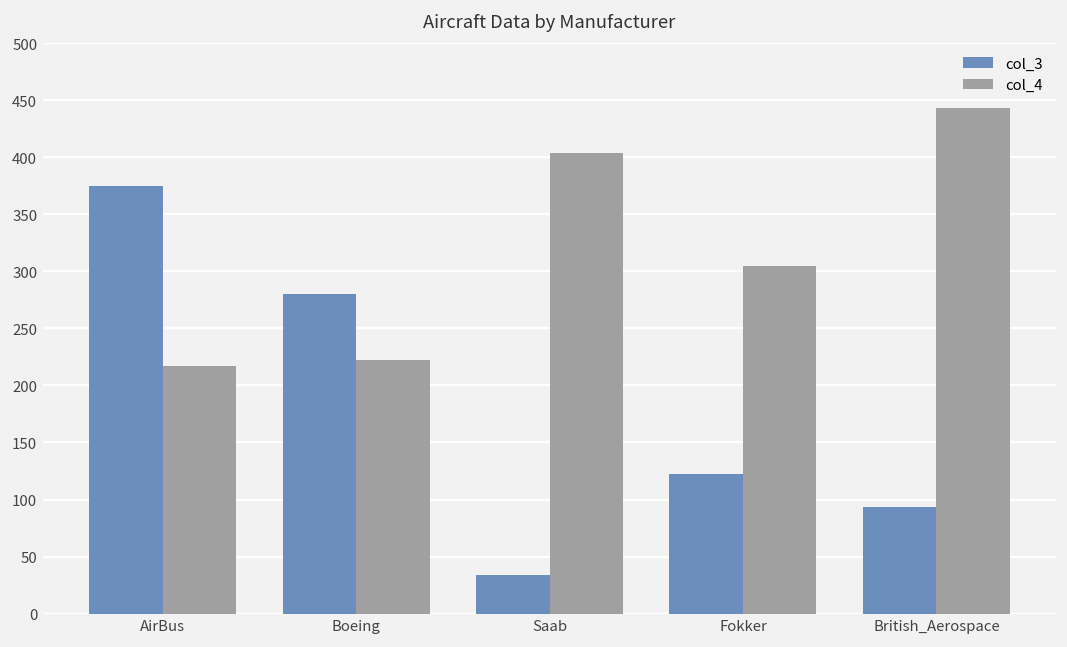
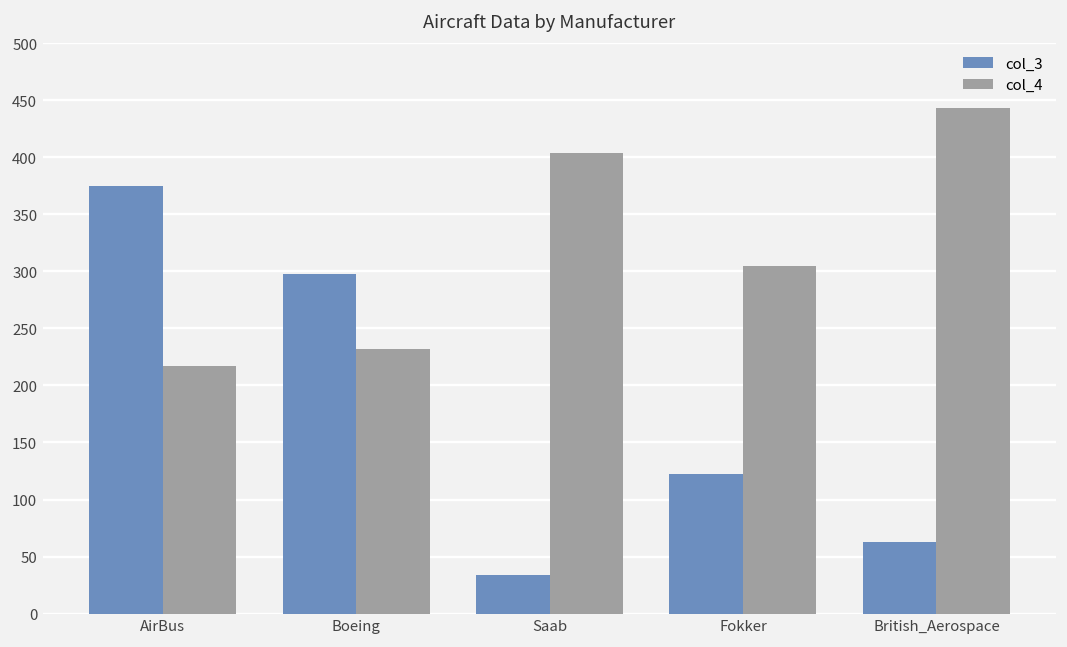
col_3, Boeing: 280 -> 300
col_4, Boeing: 220 -> 230
col_3, British_Aerospace: 90 -> 60
